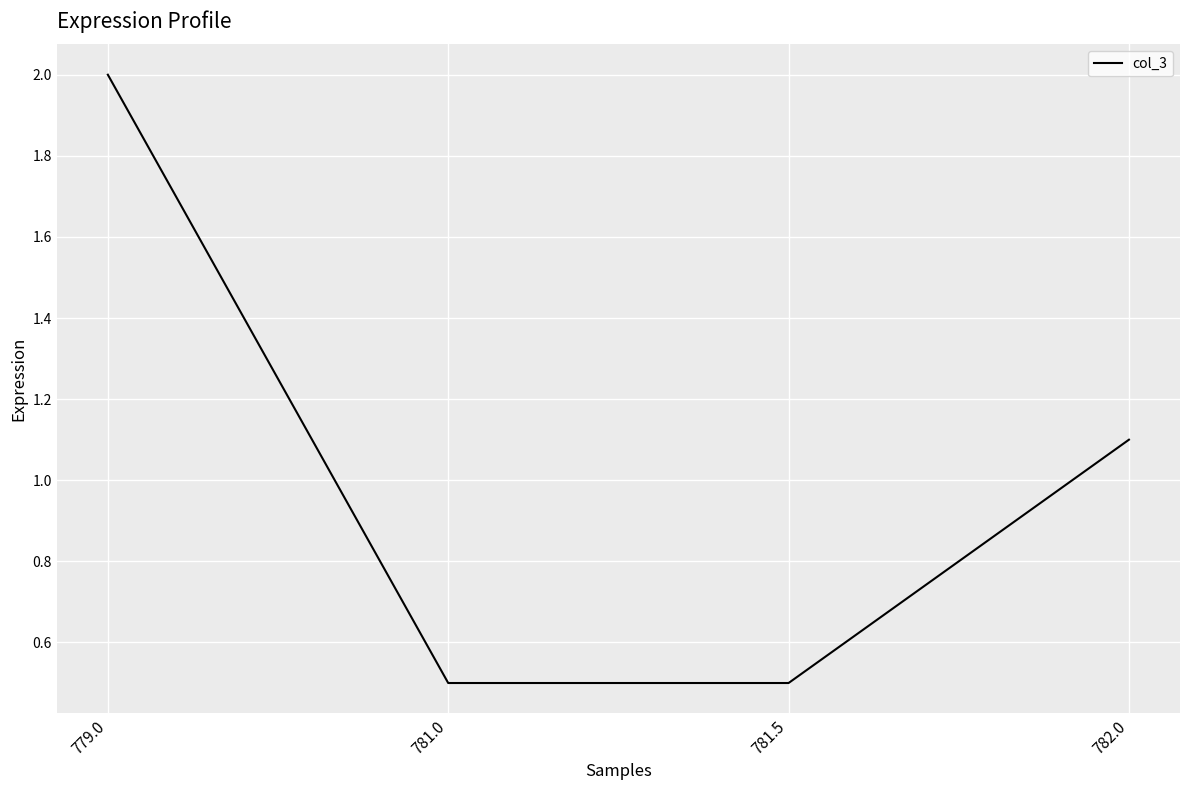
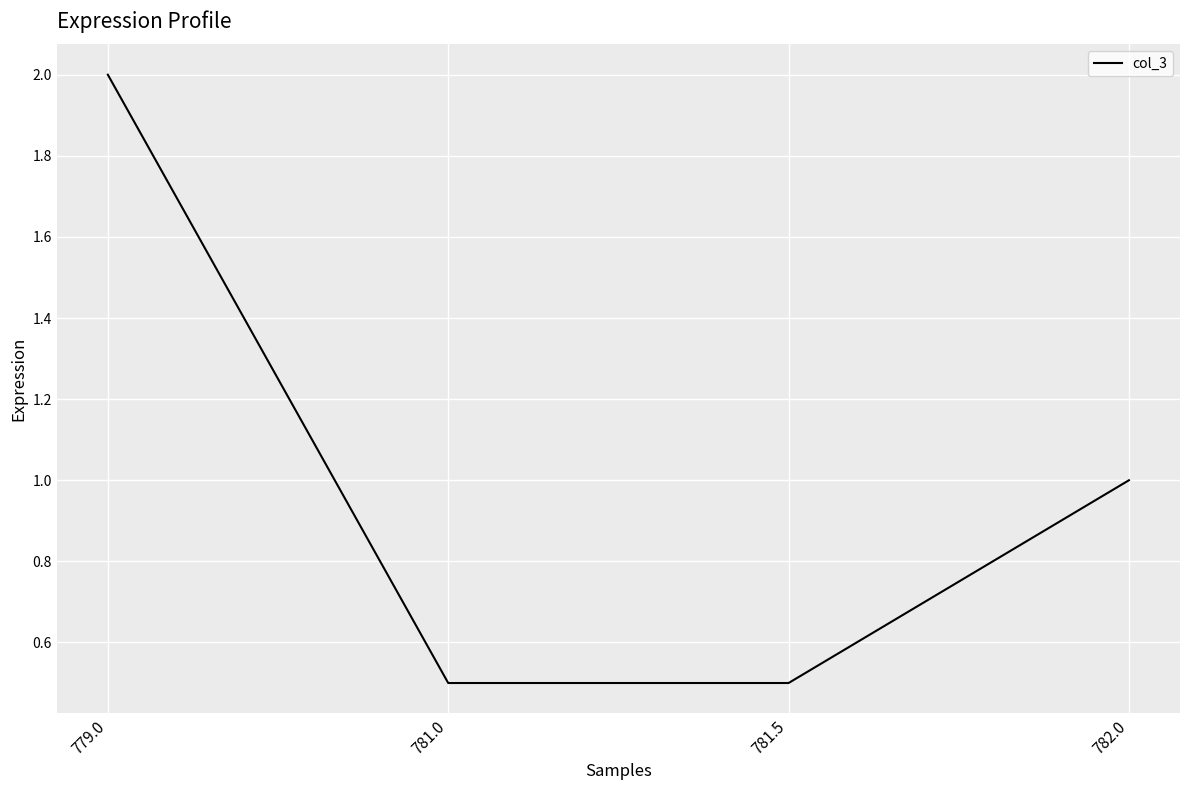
782.0: 1.1 -> 1.0
